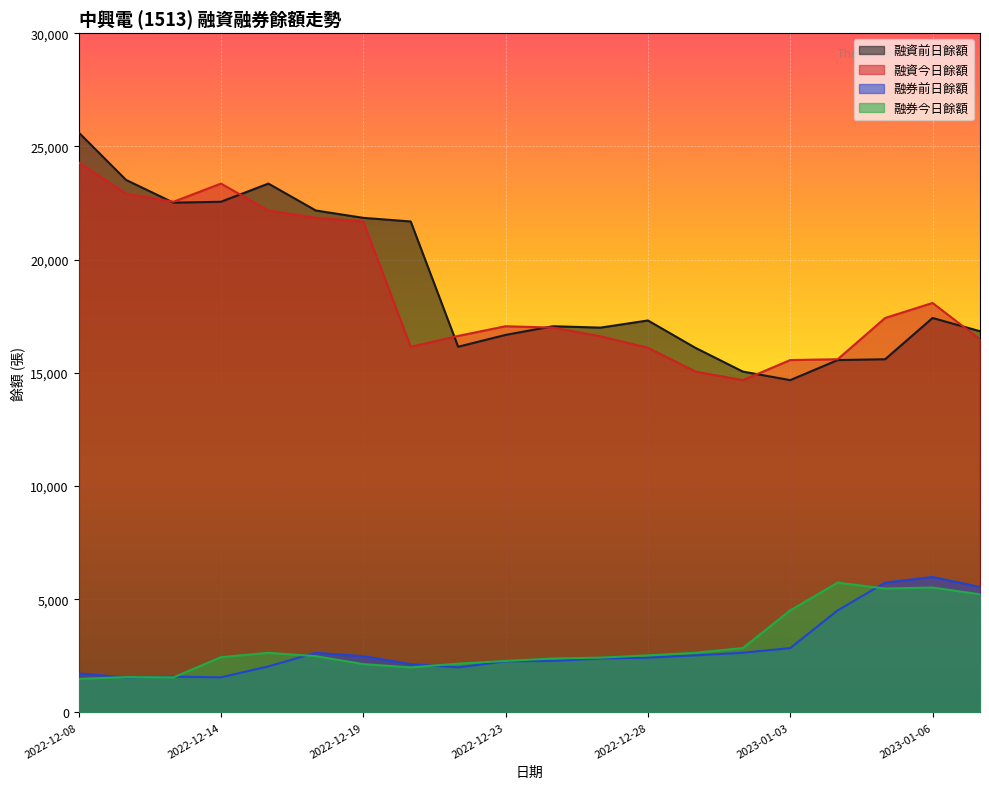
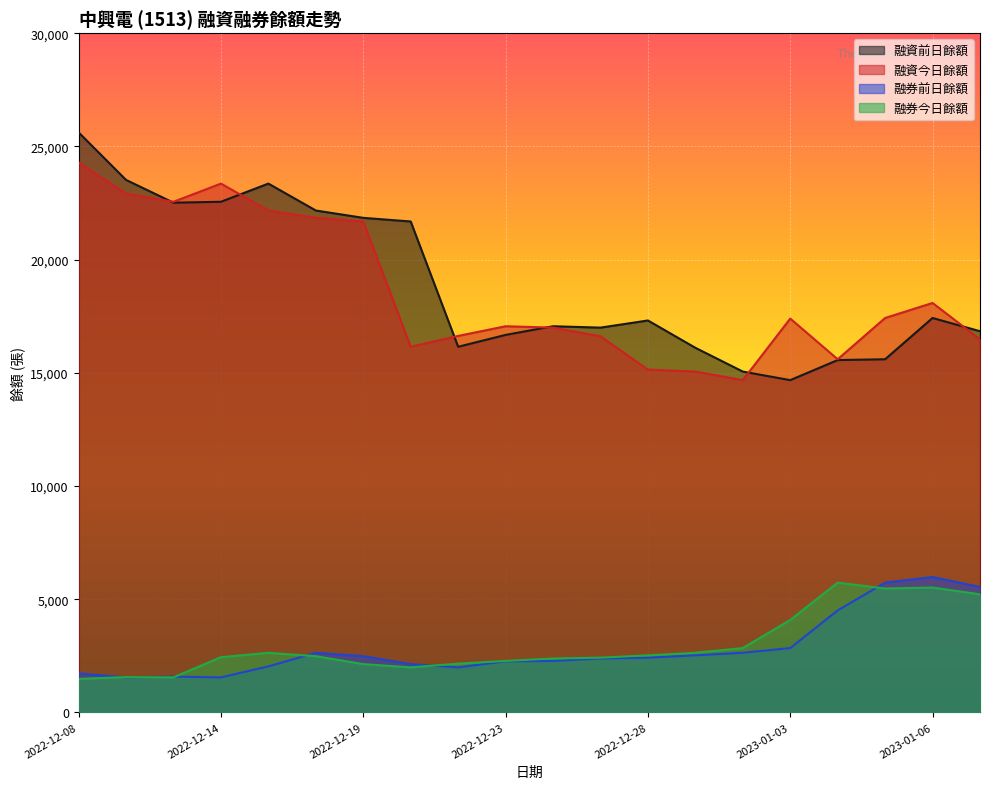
融資今日餘額, 2022-12-28: 16,100 -> 15,100
融資今日餘額, 2023-01-03: 15,600 -> 17,400
融券今日餘額, 2023-01-03: 4,500 -> 4,100
